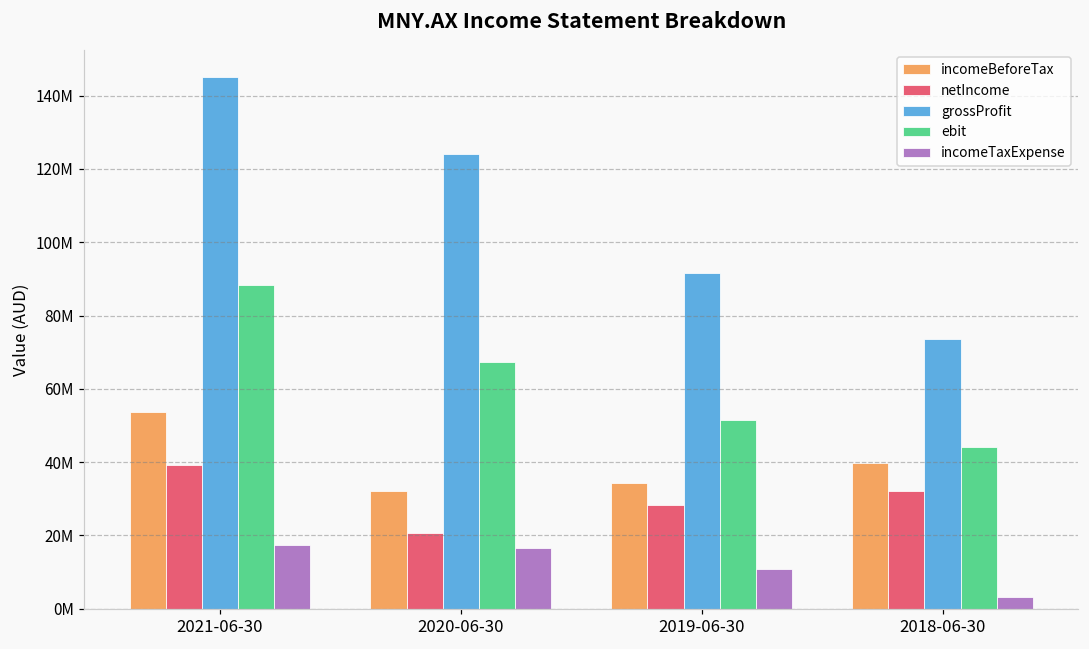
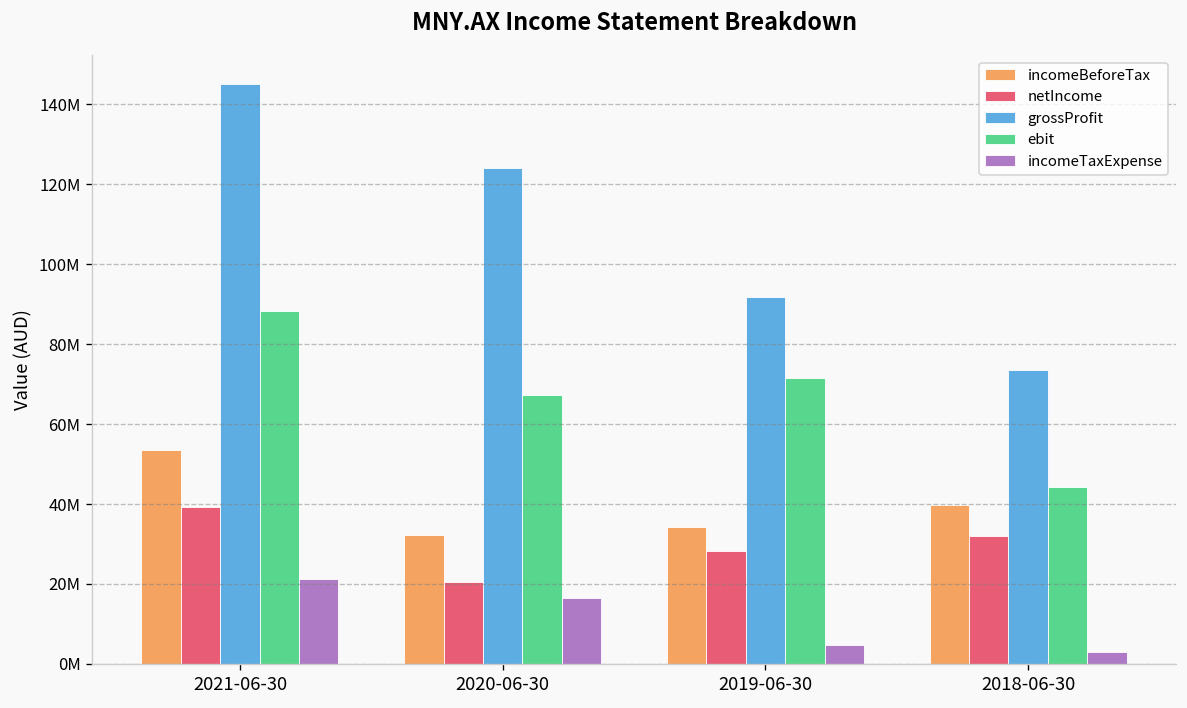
incomeTaxExpense, 2021-06-30: 17000000 -> 21000000
ebit, 2019-06-30: 51000000 -> 72000000
incomeTaxExpense, 2019-06-30: 11000000 -> 5000000
